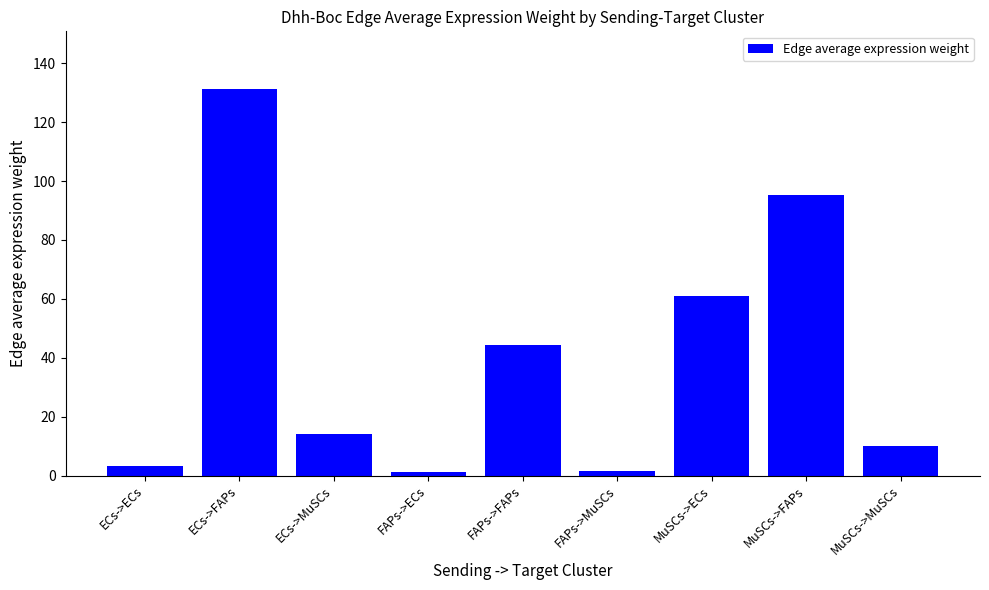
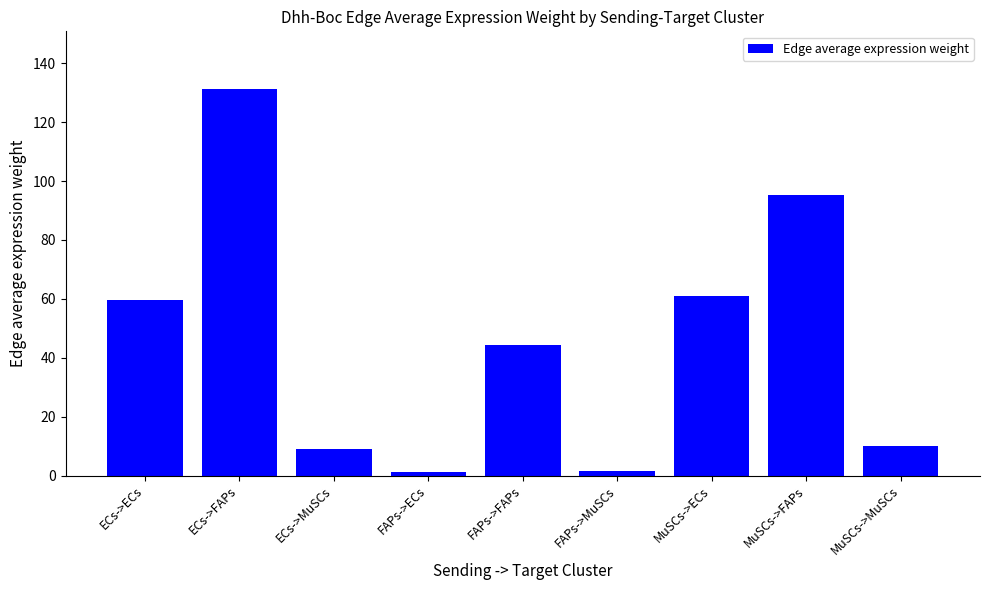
ECs->ECs: 3 -> 59
ECs->MuSCs: 14 -> 9
